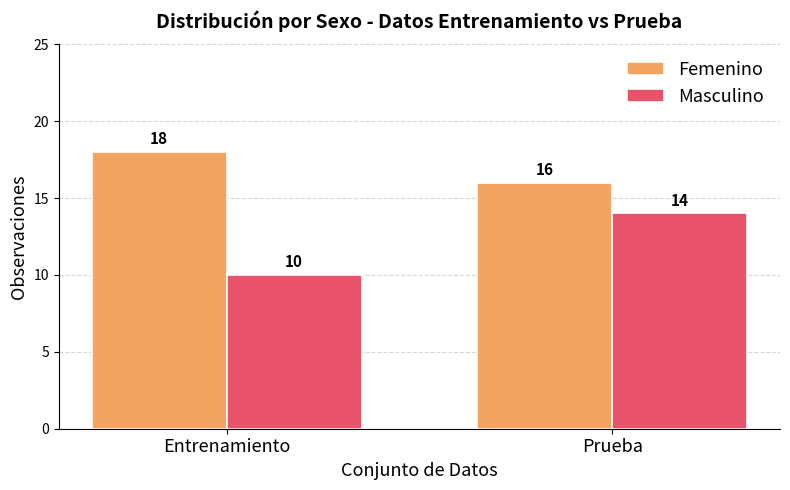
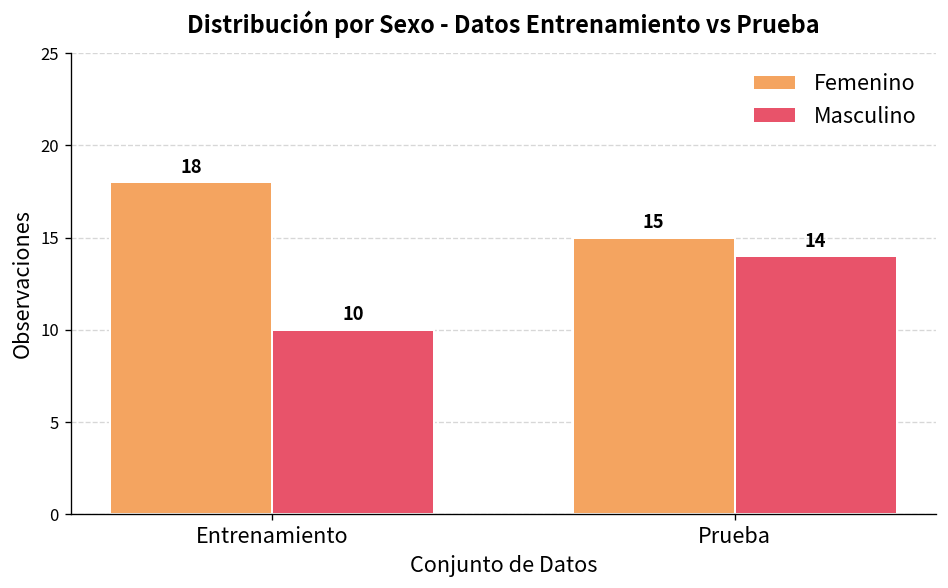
Femenino, Prueba: 16 -> 15
